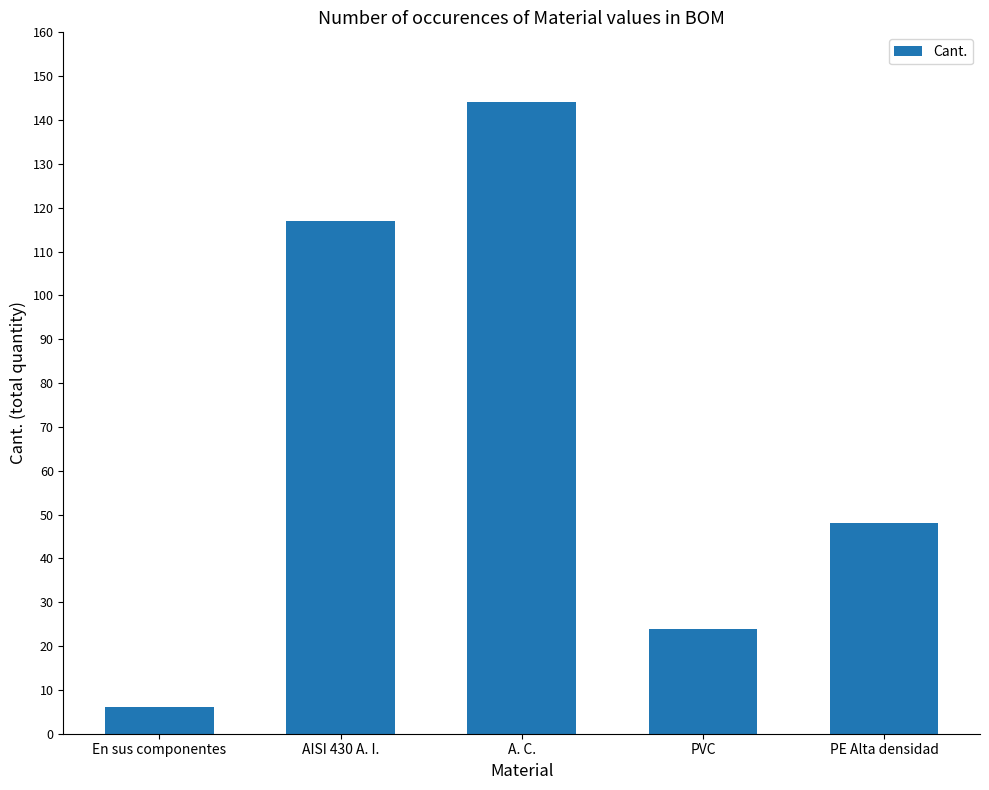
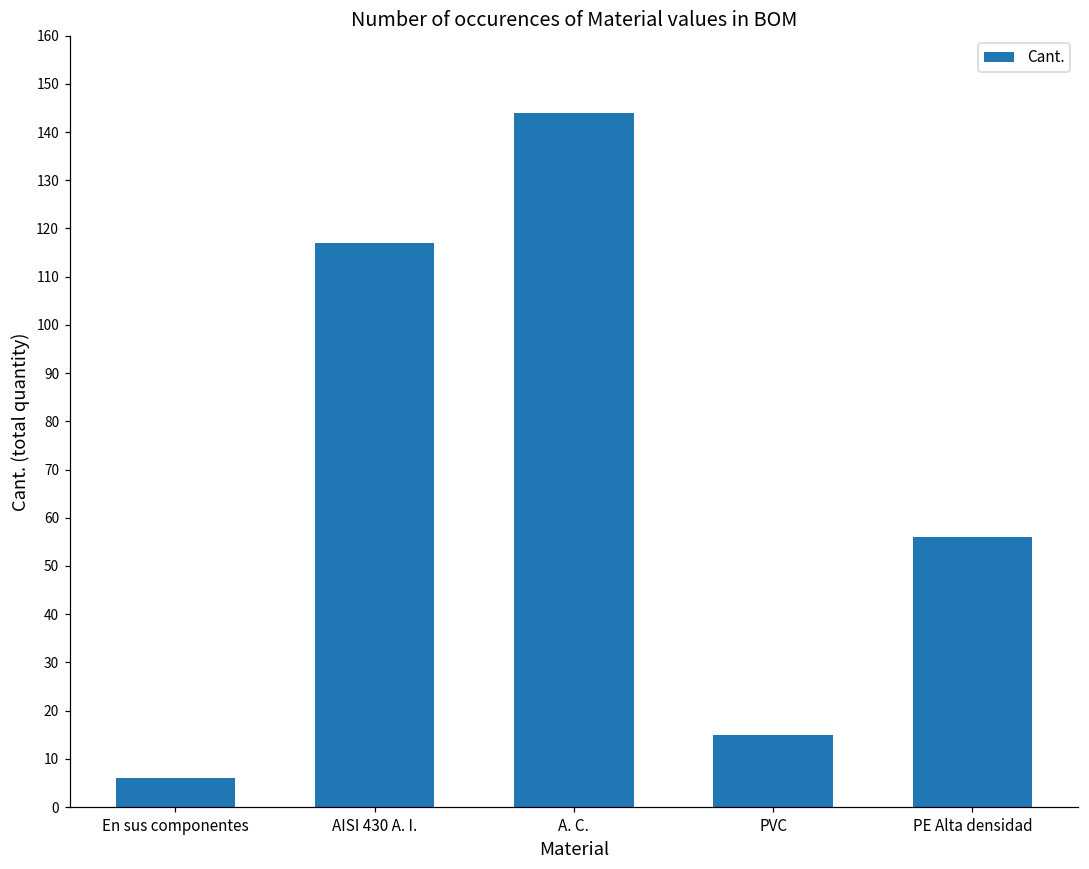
PVC: 24 -> 15
PE Alta densidad: 48 -> 56
